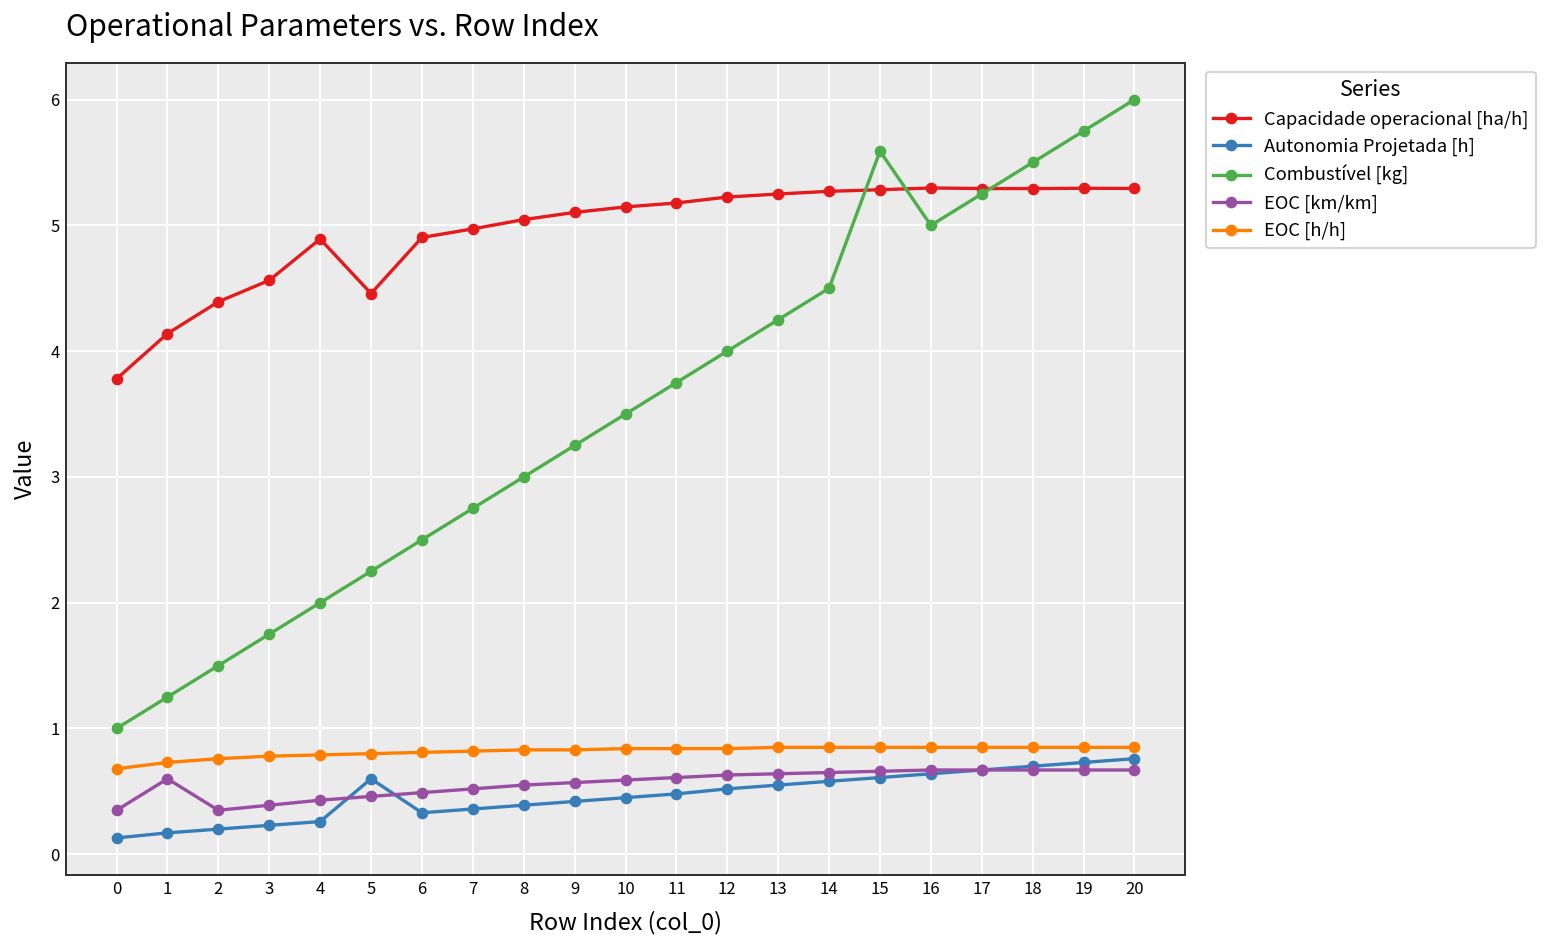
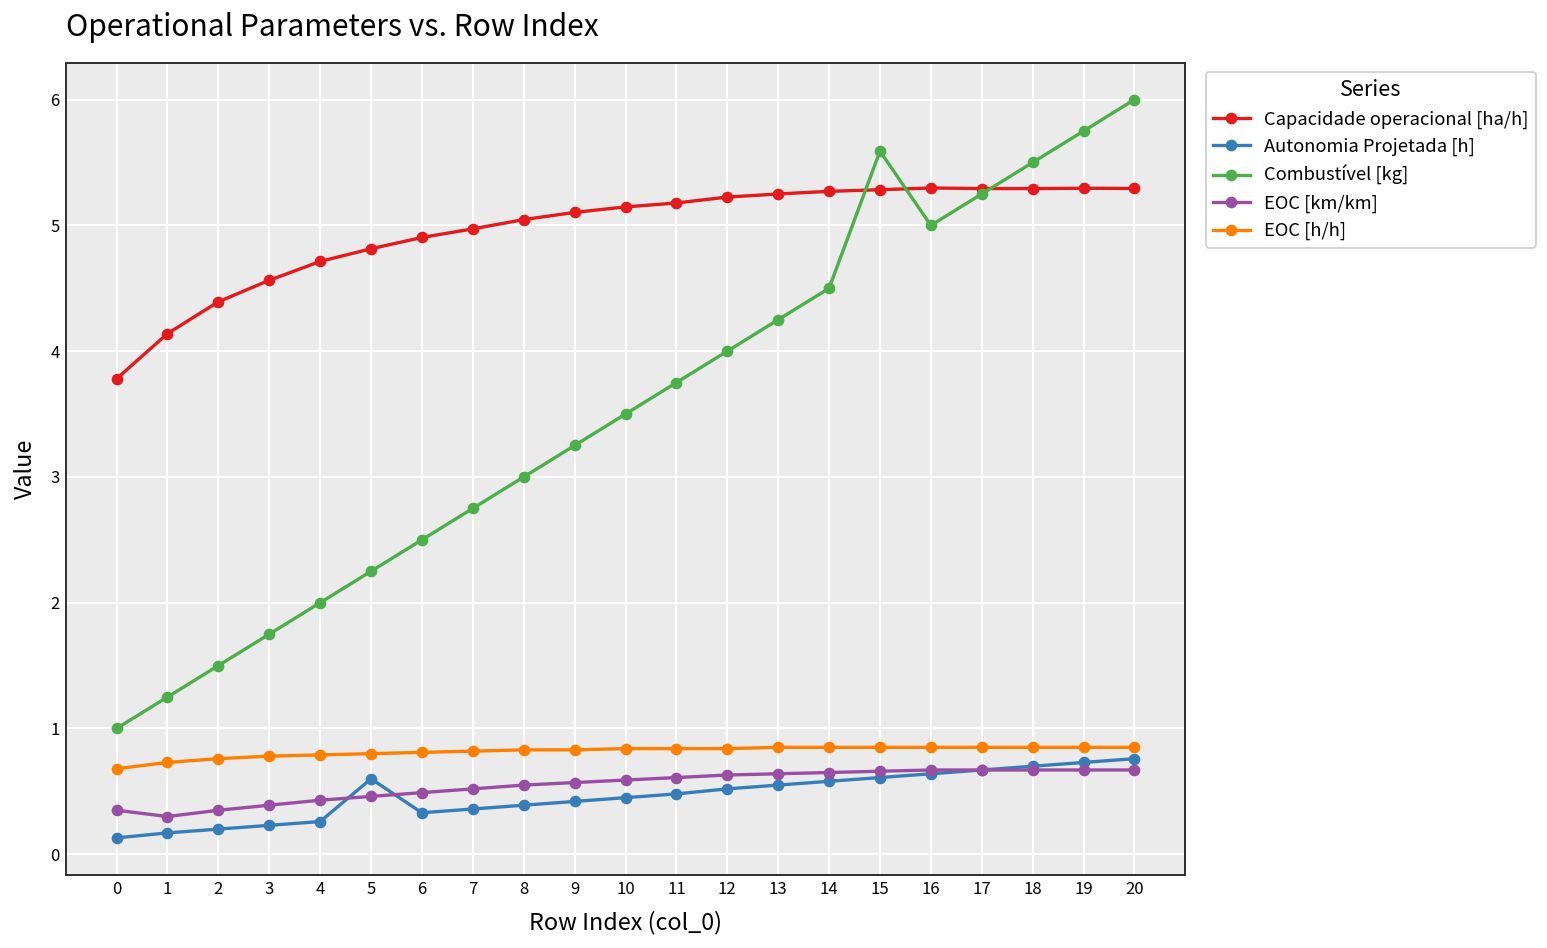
EOC [km/km], 1: 0.6 -> 0.3
Capacidade operacional [ha/h], 4: 4.89 -> 4.71
Capacidade operacional [ha/h], 5: 4.46 -> 4.81
